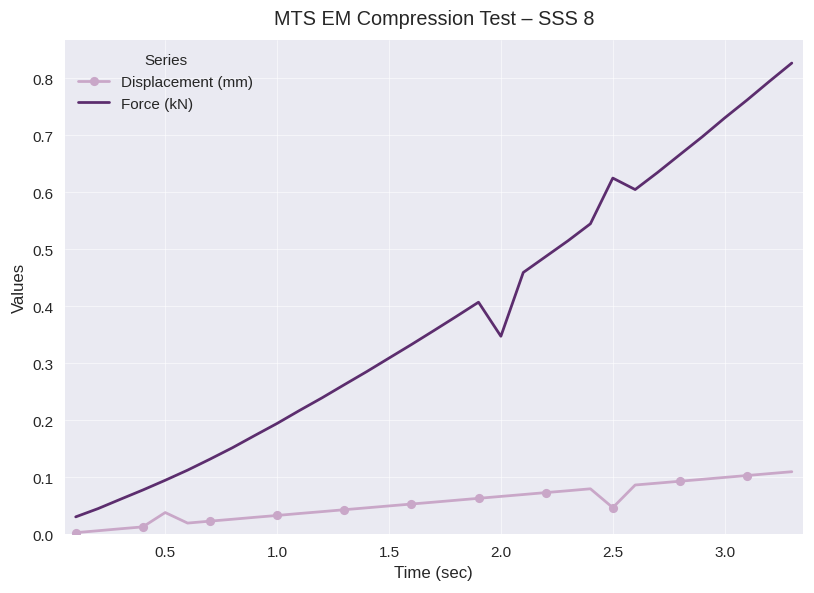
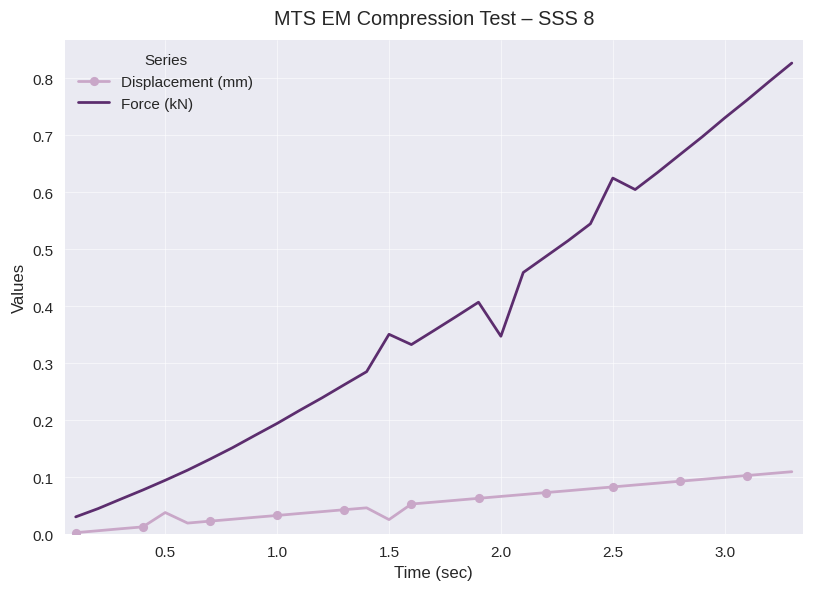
Displacement (mm), 1.5: 0.05 -> 0.03
Force (kN), 1.5: 0.31 -> 0.35
Displacement (mm), 2.5: 0.05 -> 0.08
